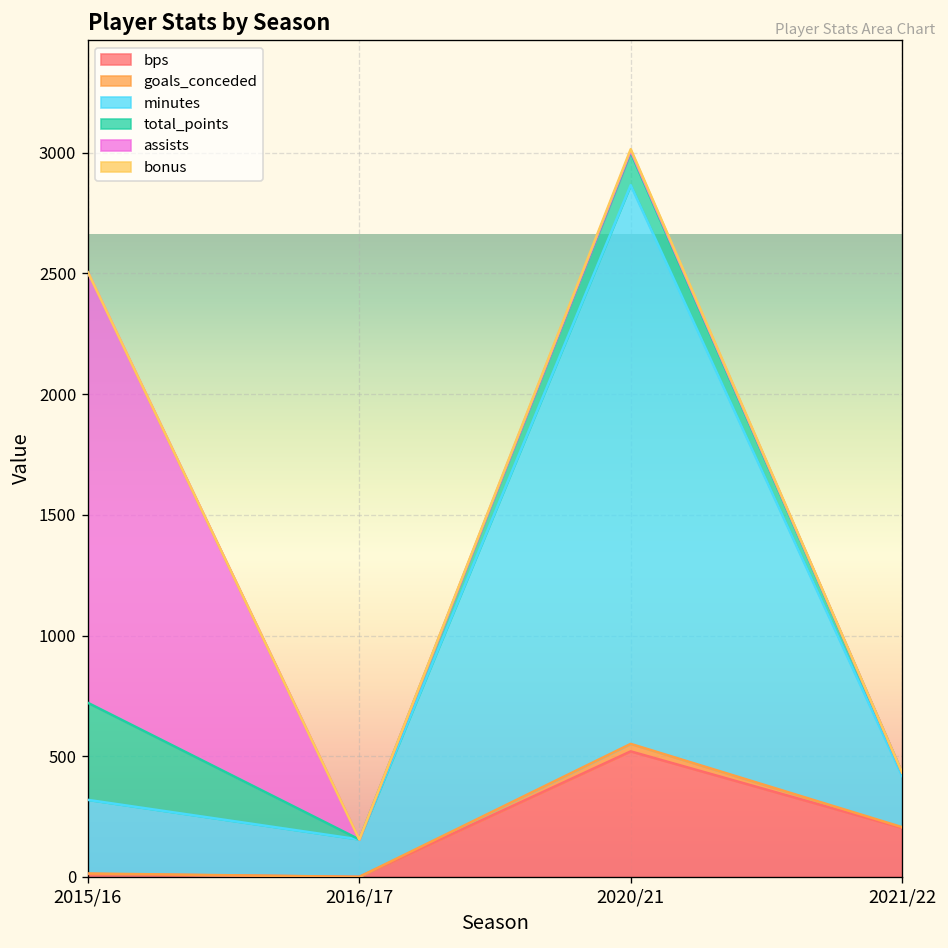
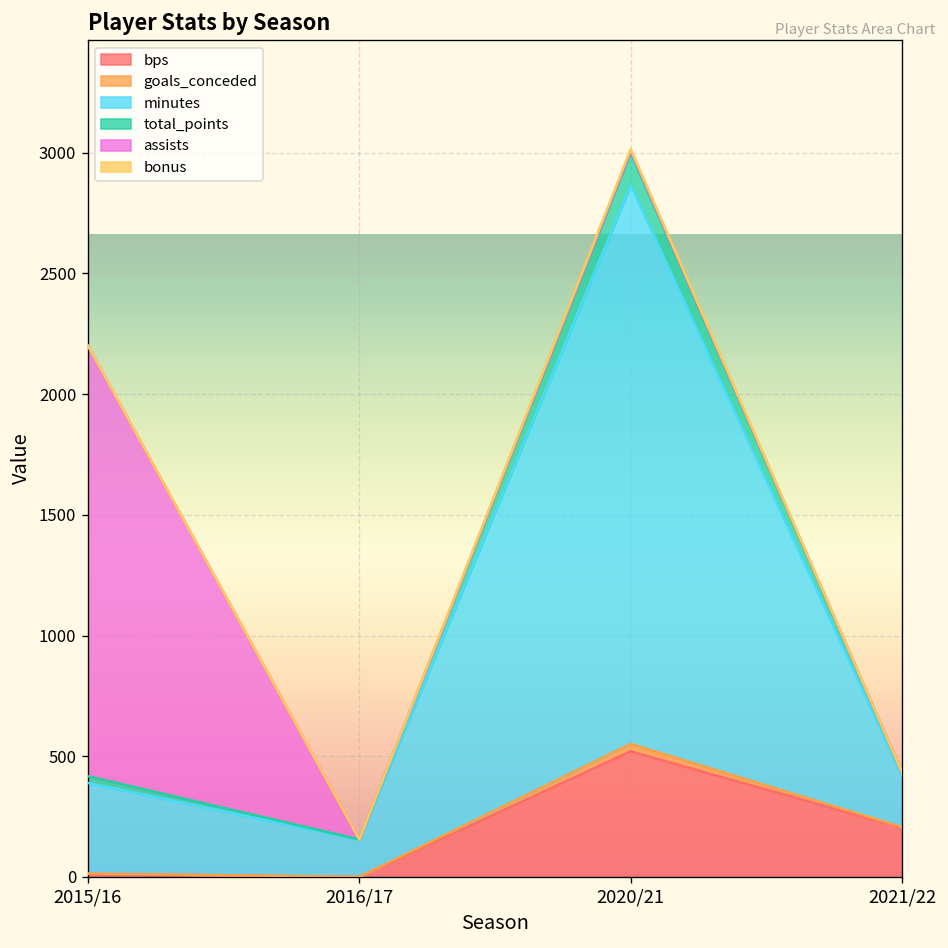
minutes, 2015/16: 310 -> 380
total_points, 2015/16: 400 -> 30
